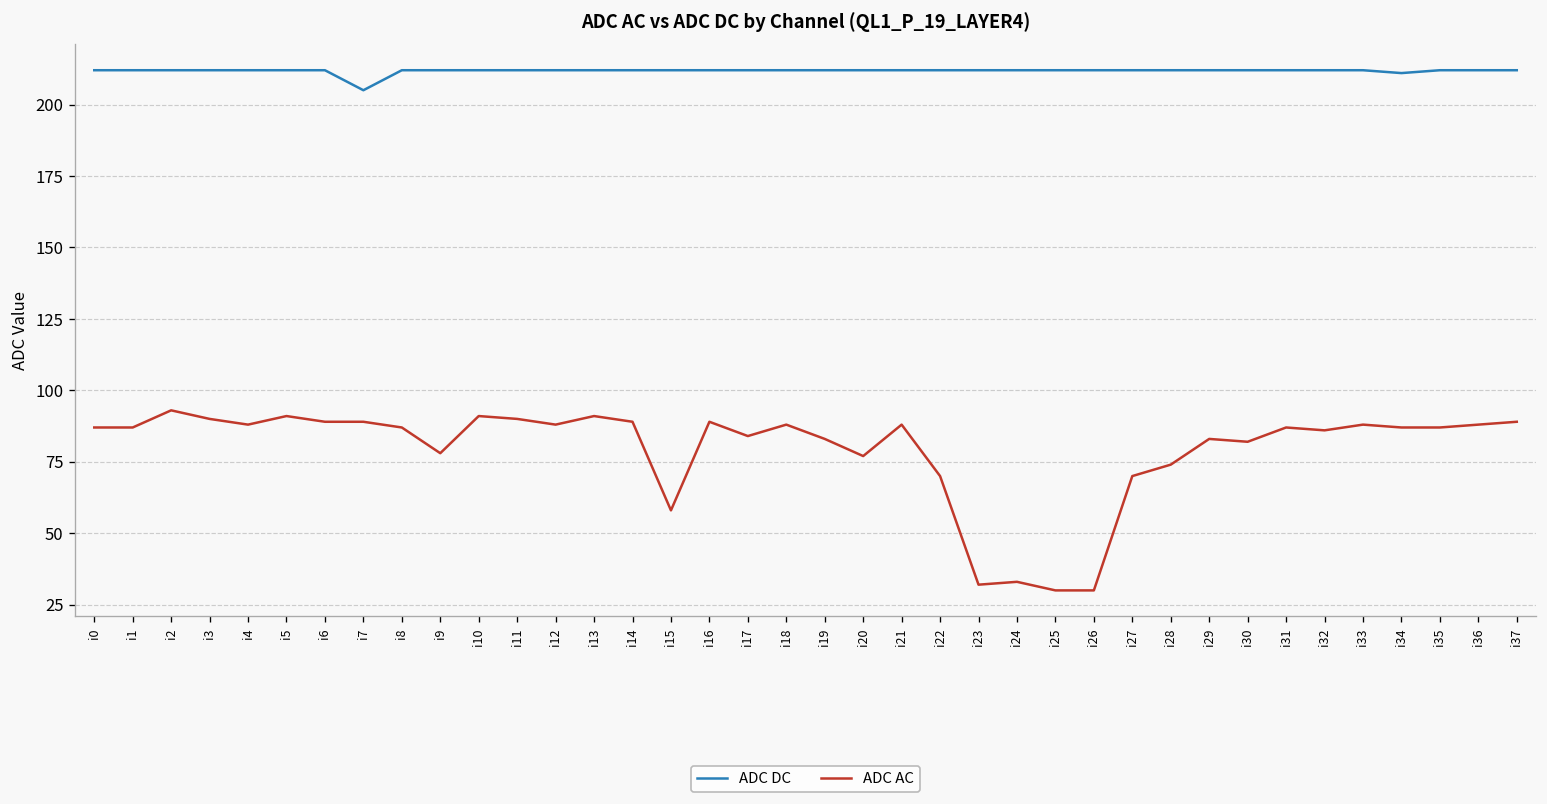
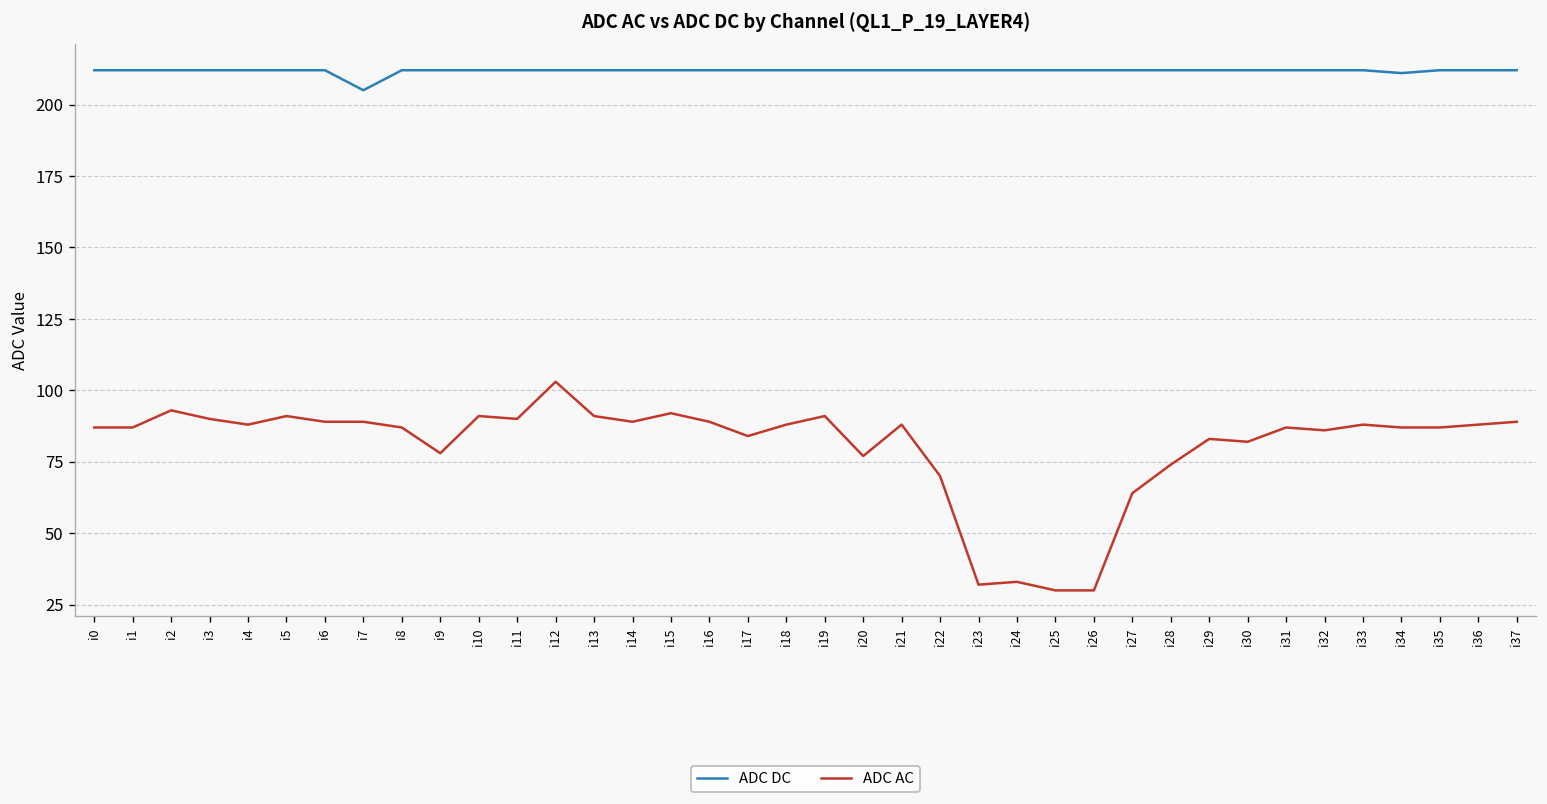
ADC AC, i12: 88 -> 103
ADC AC, i15: 58 -> 92
ADC AC, i19: 83 -> 91
ADC AC, i27: 70 -> 64
